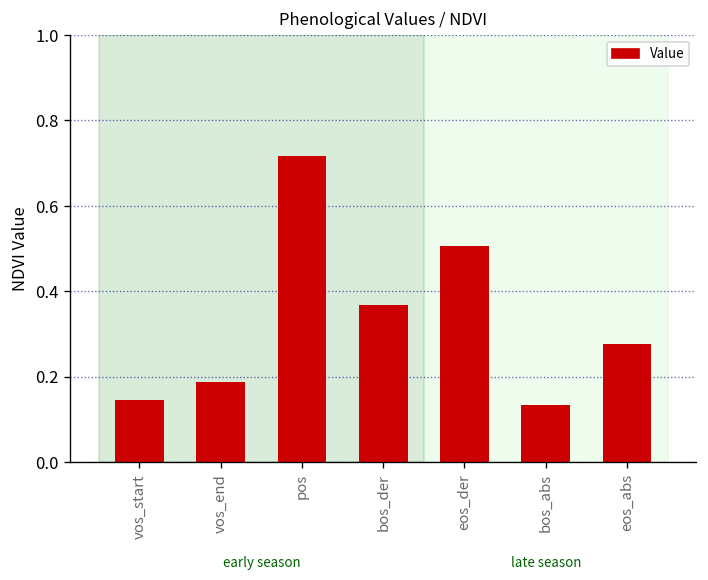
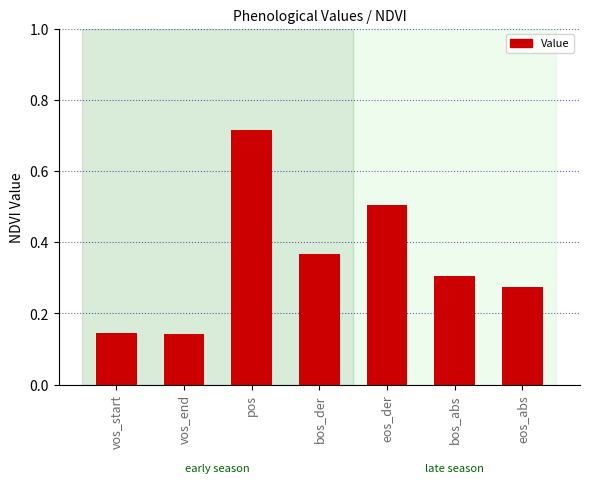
vos_end: 0.19 -> 0.14
bos_abs: 0.13 -> 0.31
